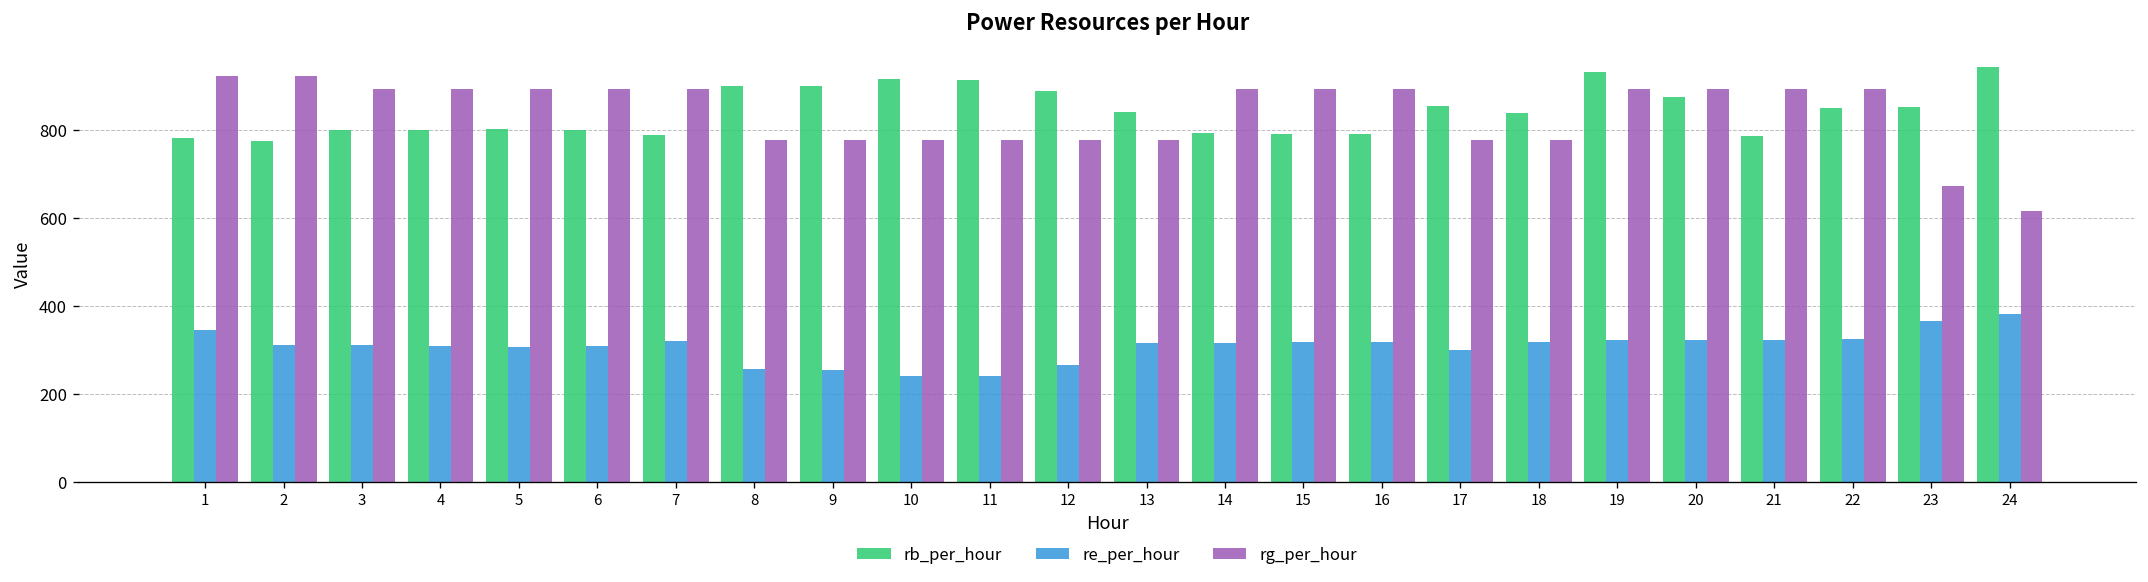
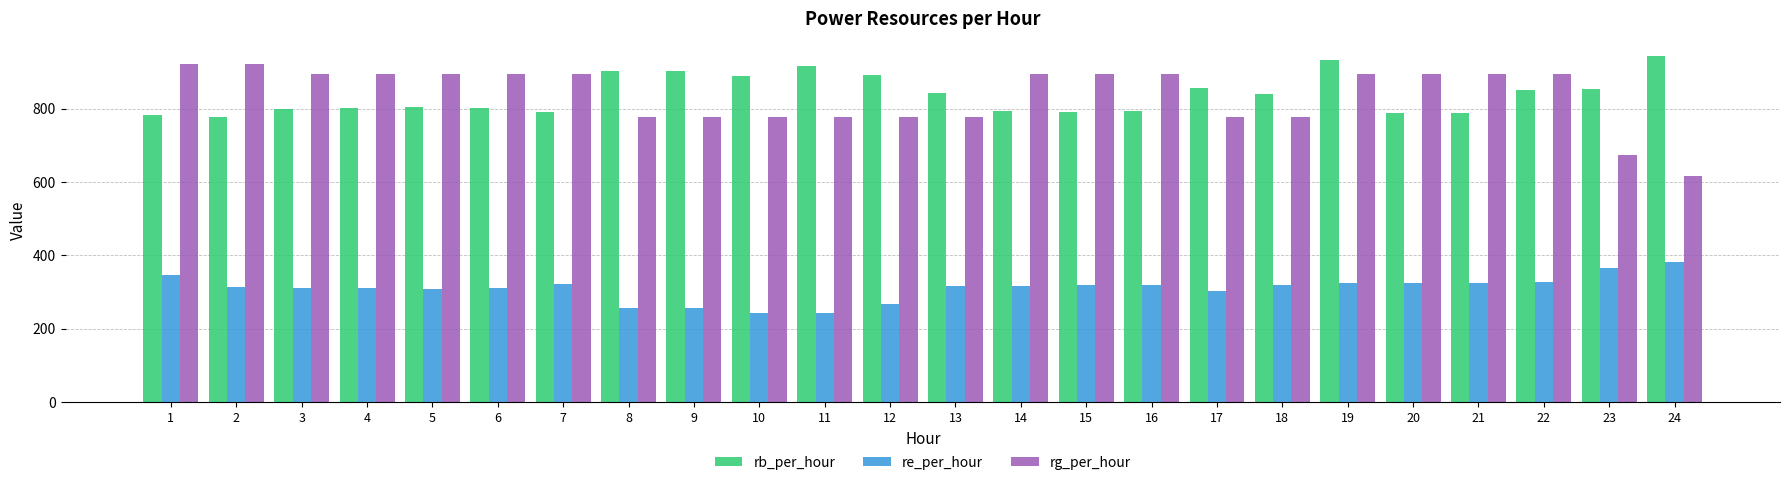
rb_per_hour, 10: 920 -> 890
rb_per_hour, 20: 880 -> 790
